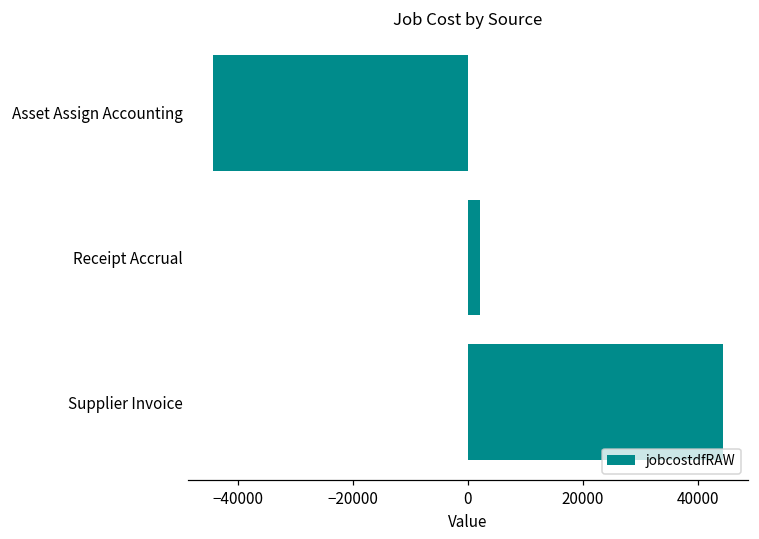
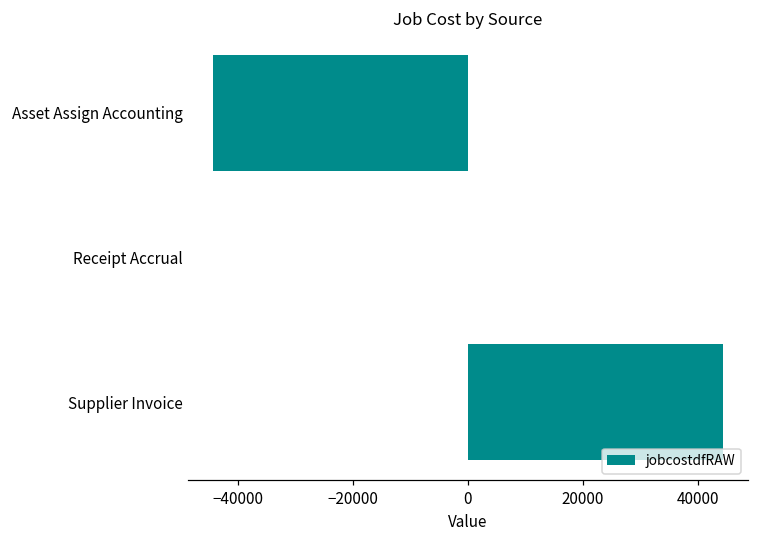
Receipt Accrual: 2000 -> 0
